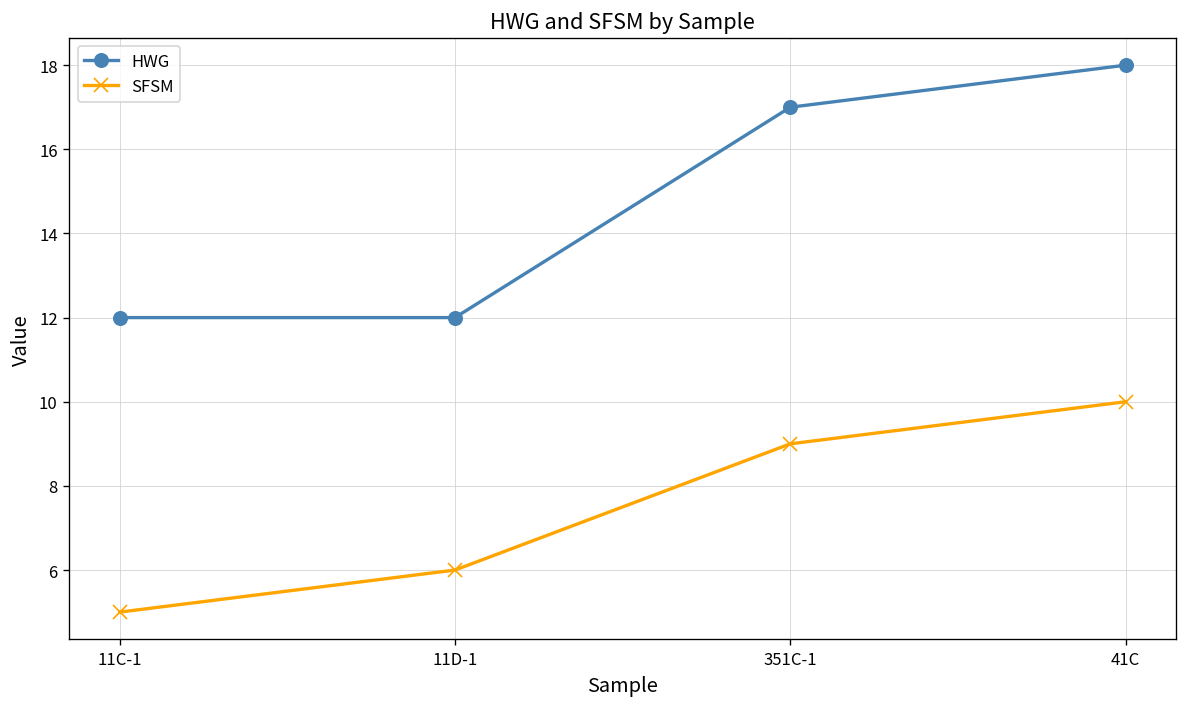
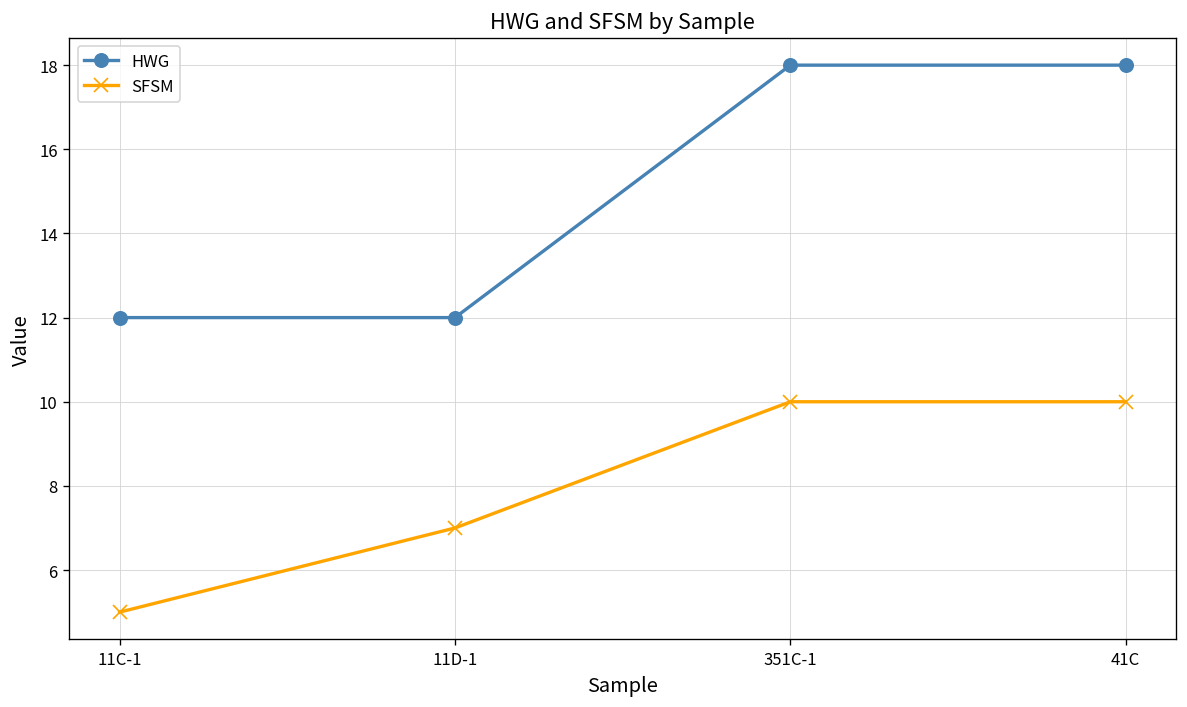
SFSM, 11D-1: 6 -> 7
HWG, 351C-1: 17 -> 18
SFSM, 351C-1: 9 -> 10
